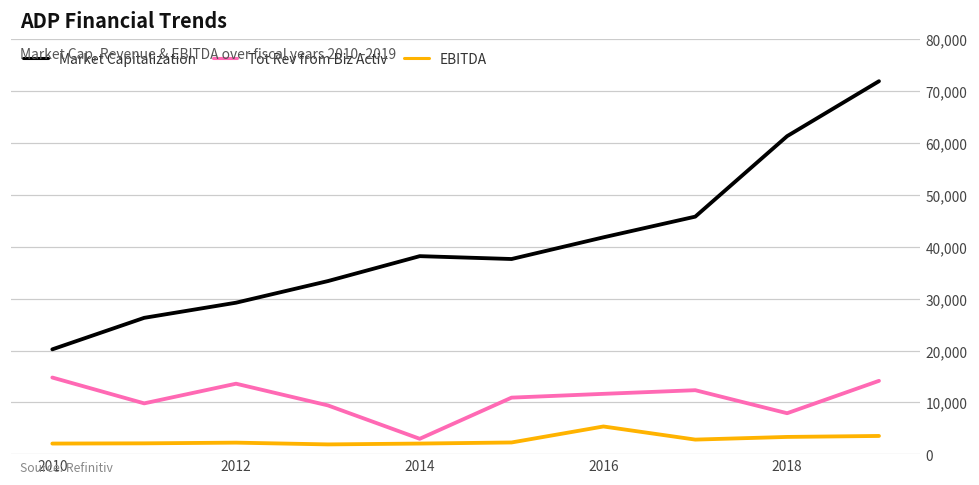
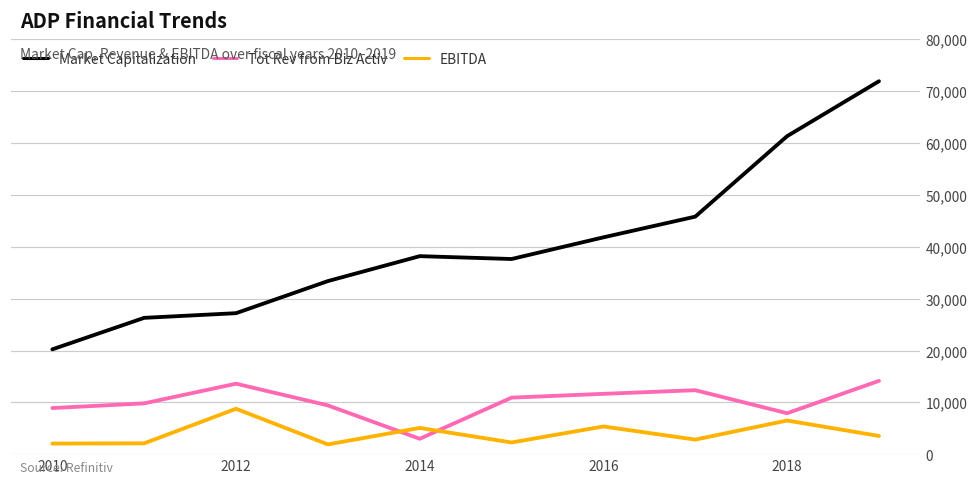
Tot Rev from Biz Activ, 2010: 15,000 -> 9,000
Market Capitalization, 2012: 29,000 -> 27,000
EBITDA, 2012: 2,000 -> 9,000
EBITDA, 2014: 2,000 -> 5,000
EBITDA, 2018: 3,000 -> 7,000
